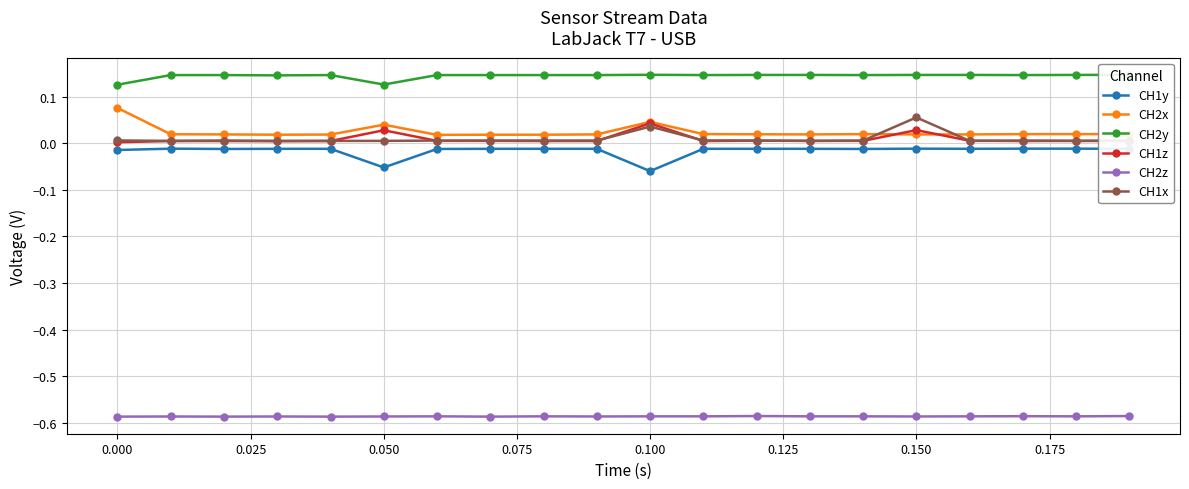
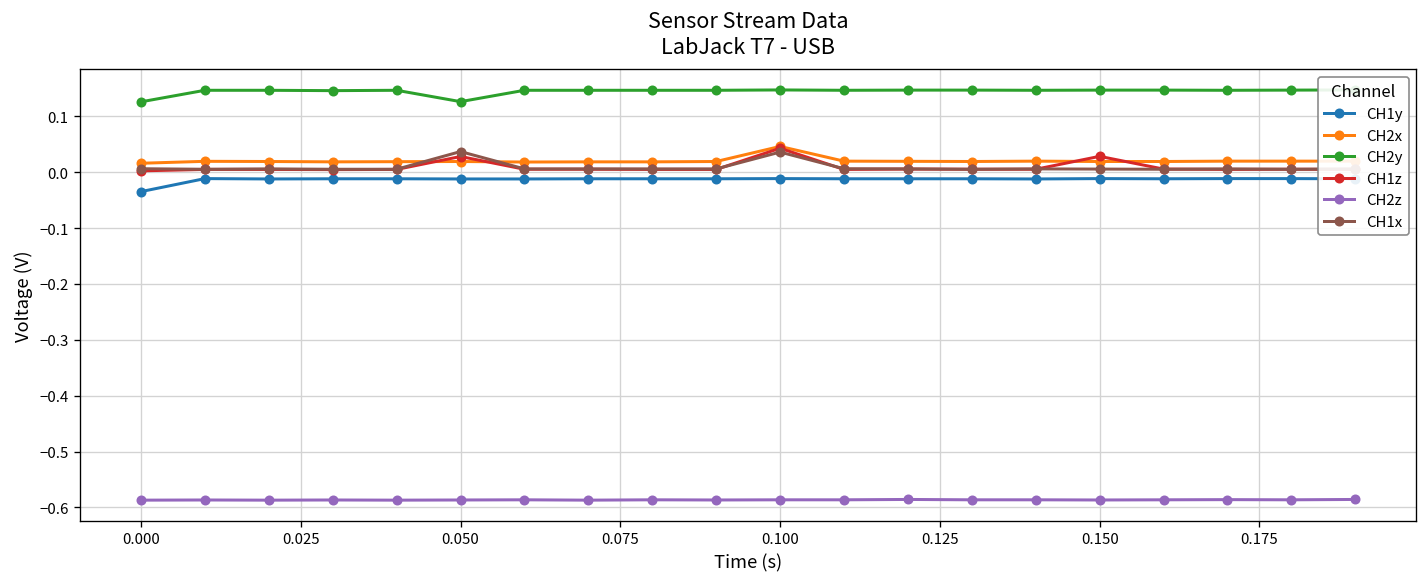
CH1y, 0.000: -0.01 -> -0.03
CH2x, 0.000: 0.08 -> 0.02
CH1y, 0.050: -0.05 -> -0.01
CH2x, 0.050: 0.04 -> 0.02
CH1x, 0.050: 0.01 -> 0.04
CH1y, 0.100: -0.06 -> -0.01
CH1x, 0.150: 0.06 -> 0.01
